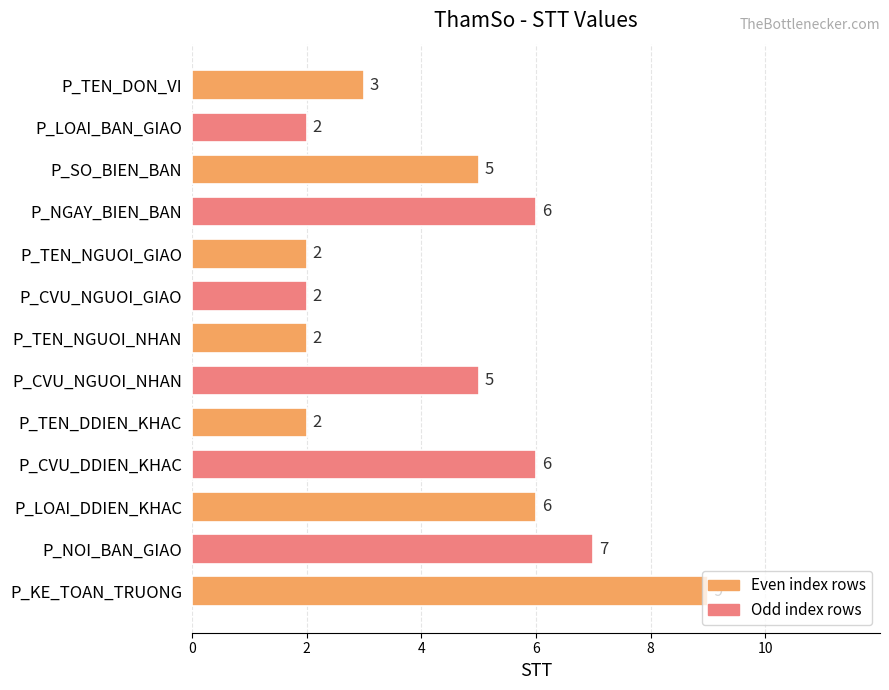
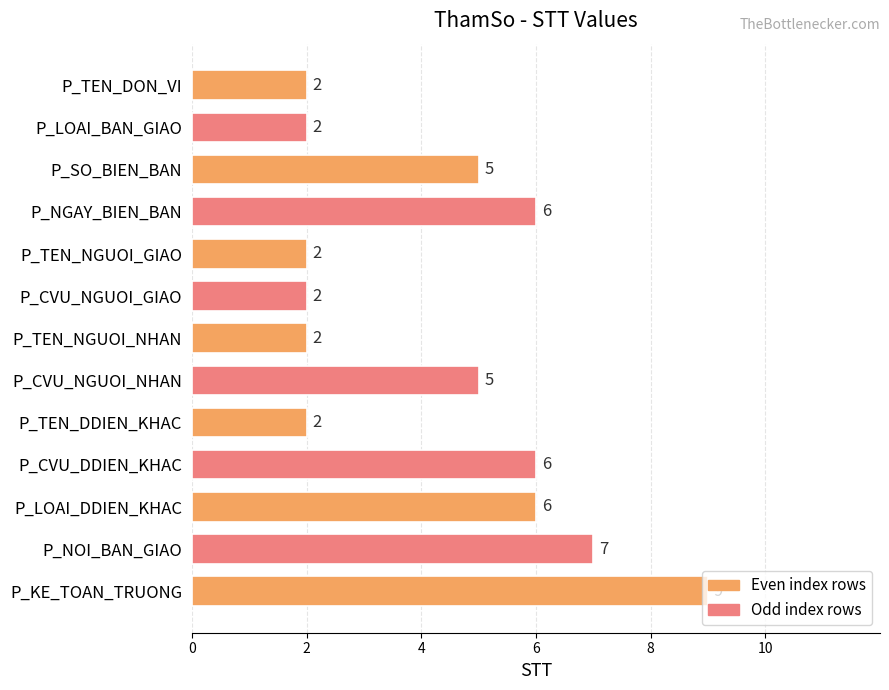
P_TEN_DON_VI: 3 -> 2
